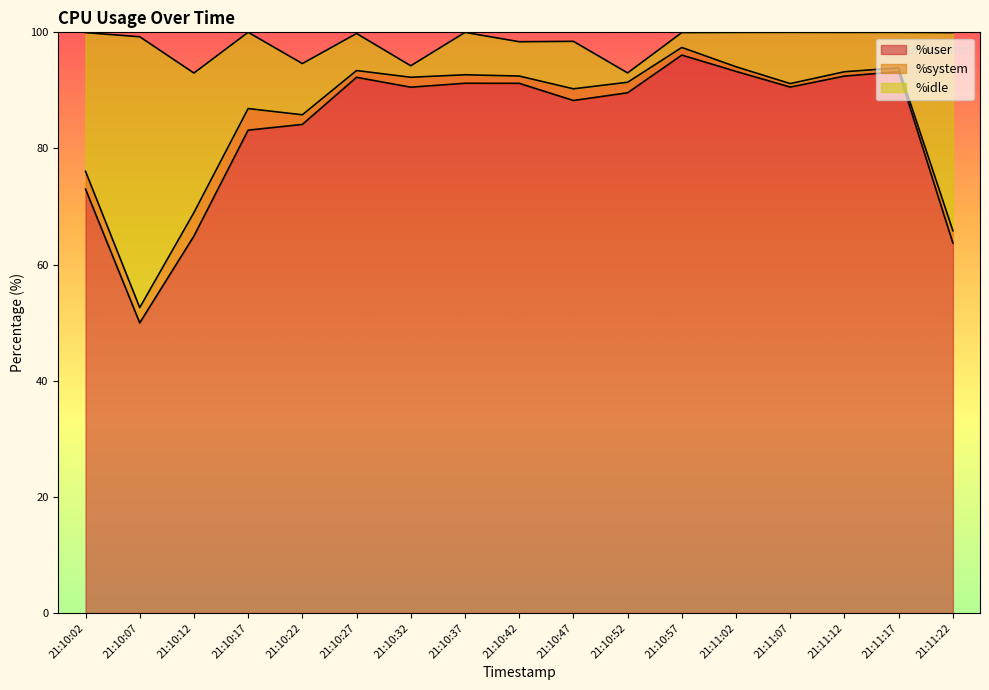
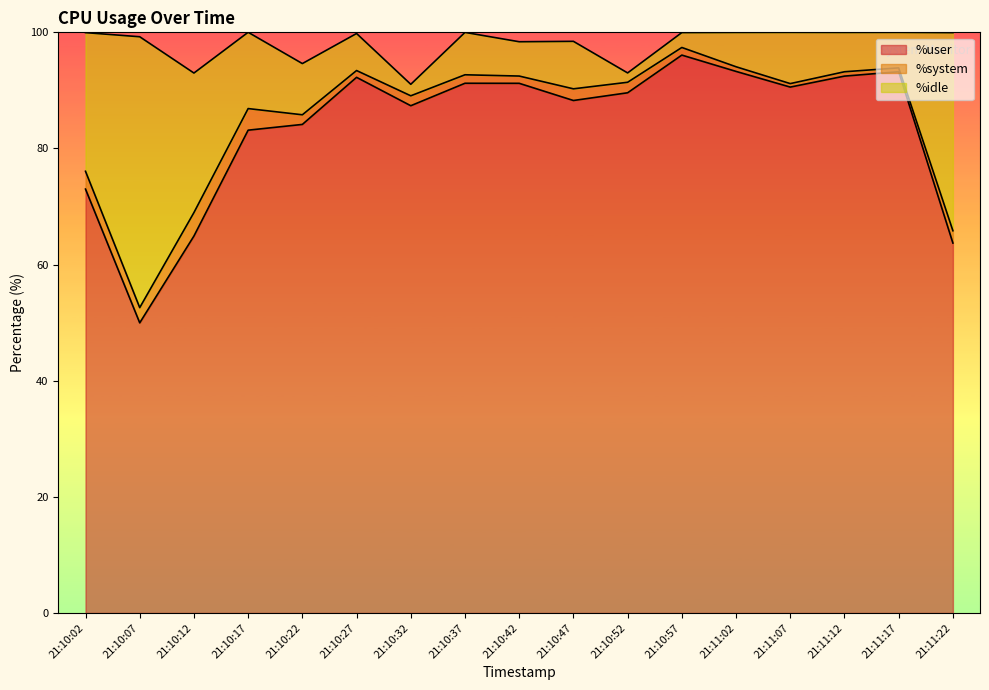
%user, 21:10:32: 91 -> 87
